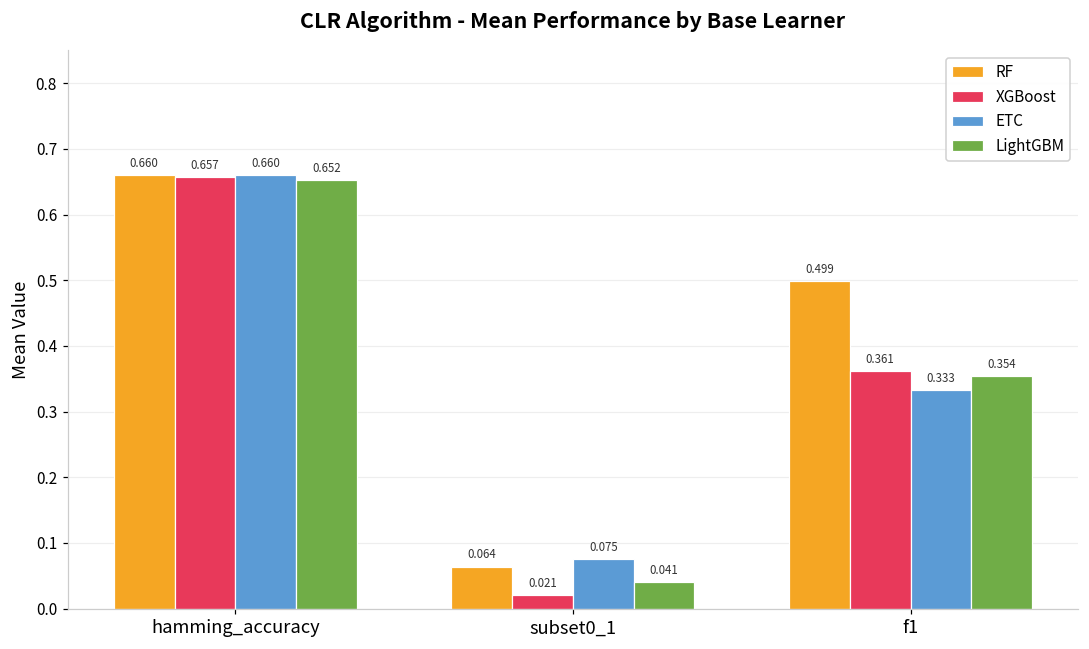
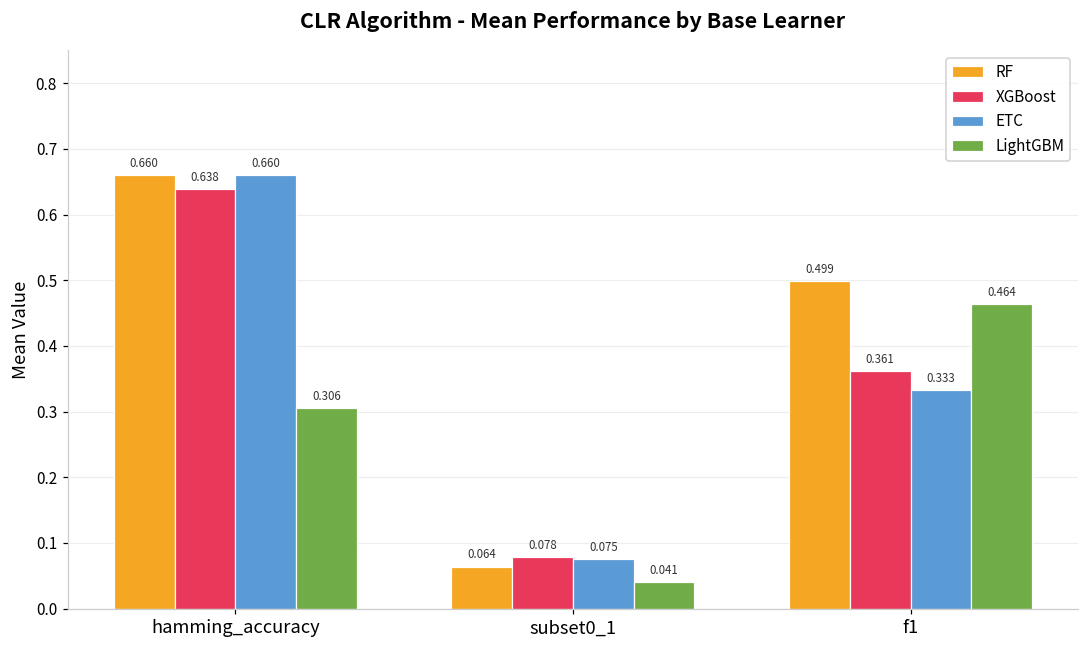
XGBoost, hamming_accuracy: 0.657 -> 0.638
LightGBM, hamming_accuracy: 0.652 -> 0.306
XGBoost, subset0_1: 0.021 -> 0.078
LightGBM, f1: 0.354 -> 0.464
